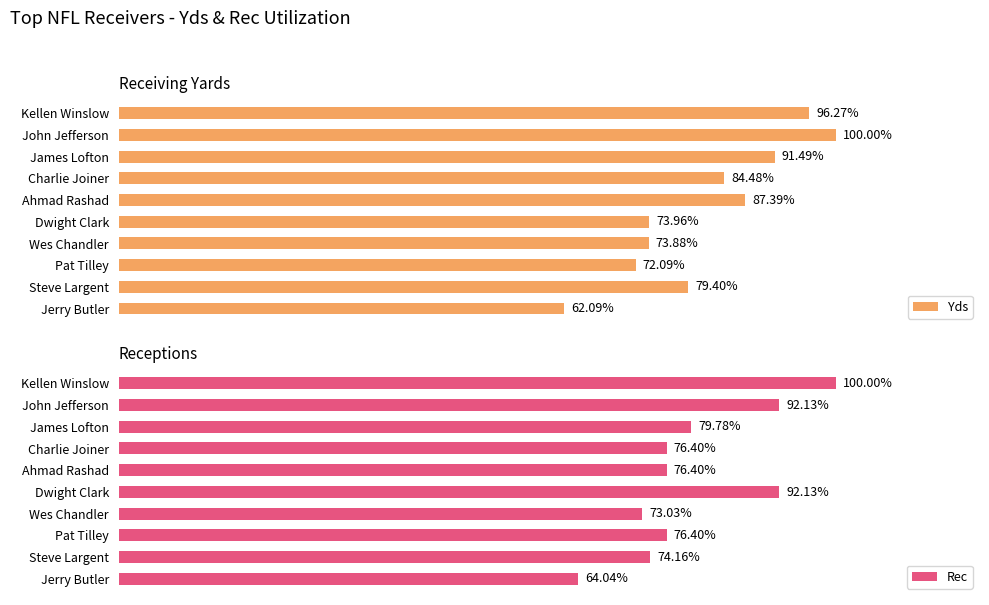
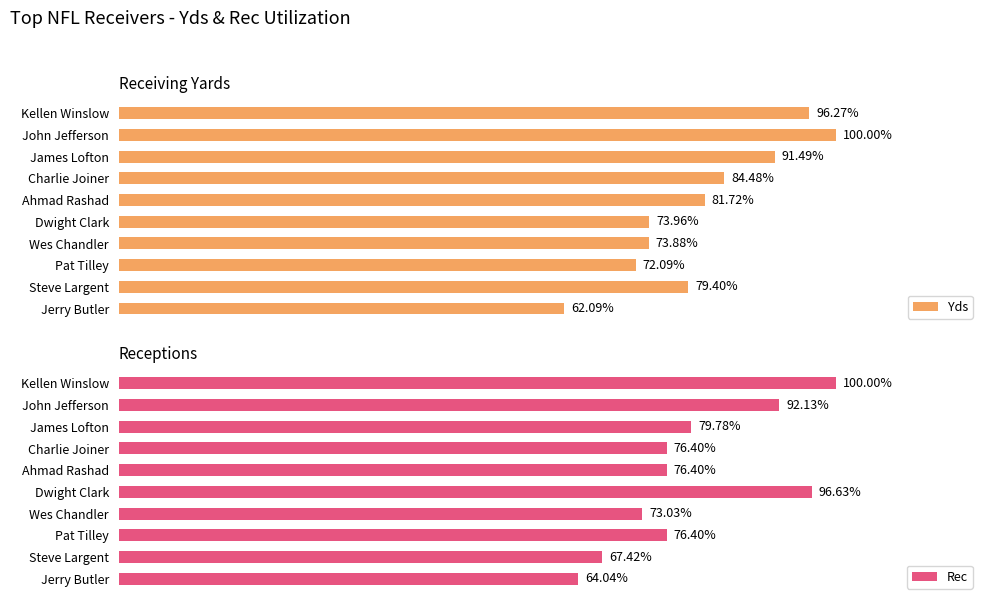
Receiving Yards, Ahmad Rashad: 87.39% -> 81.72%
Receptions, Dwight Clark: 92.13% -> 96.63%
Receptions, Steve Largent: 74.16% -> 67.42%
